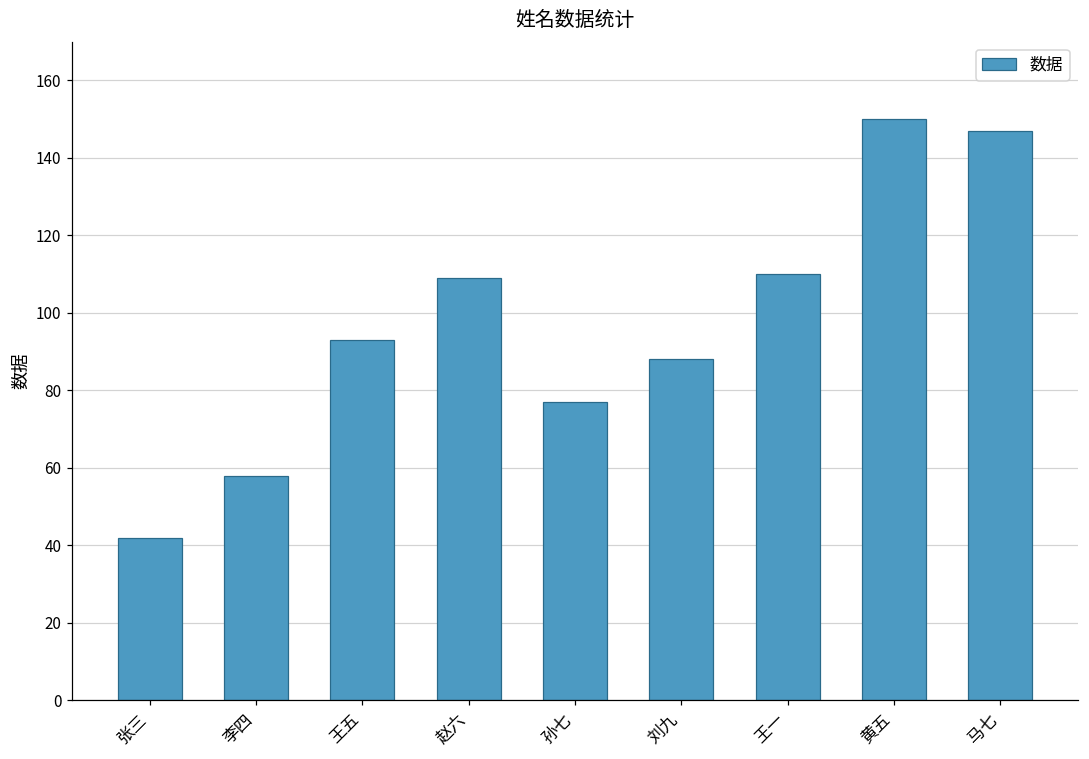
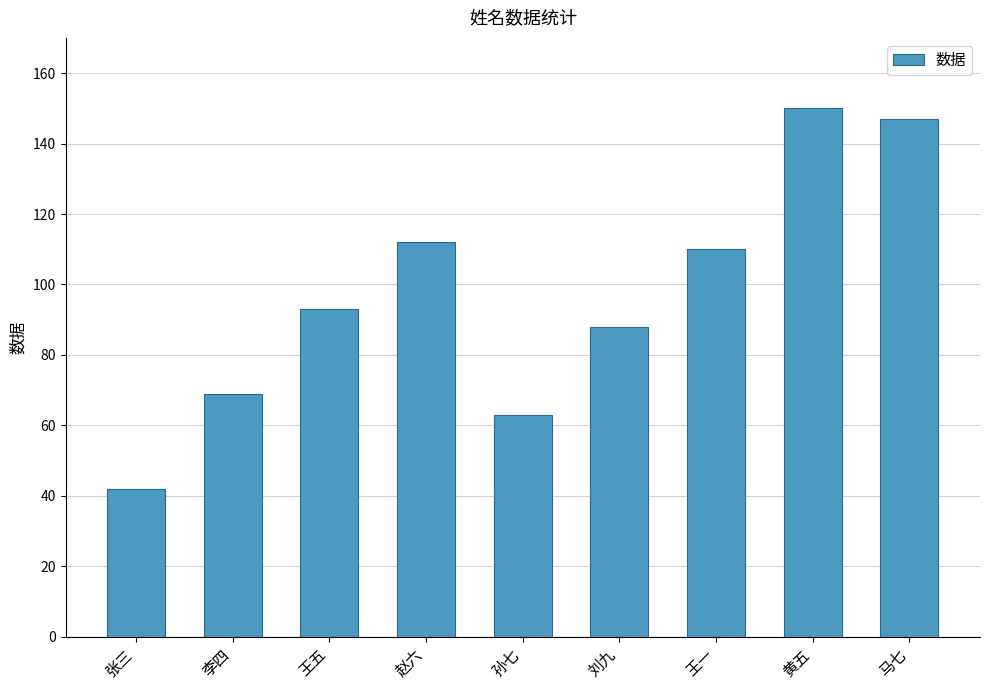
李四: 58 -> 69
赵六: 109 -> 112
孙七: 77 -> 63
